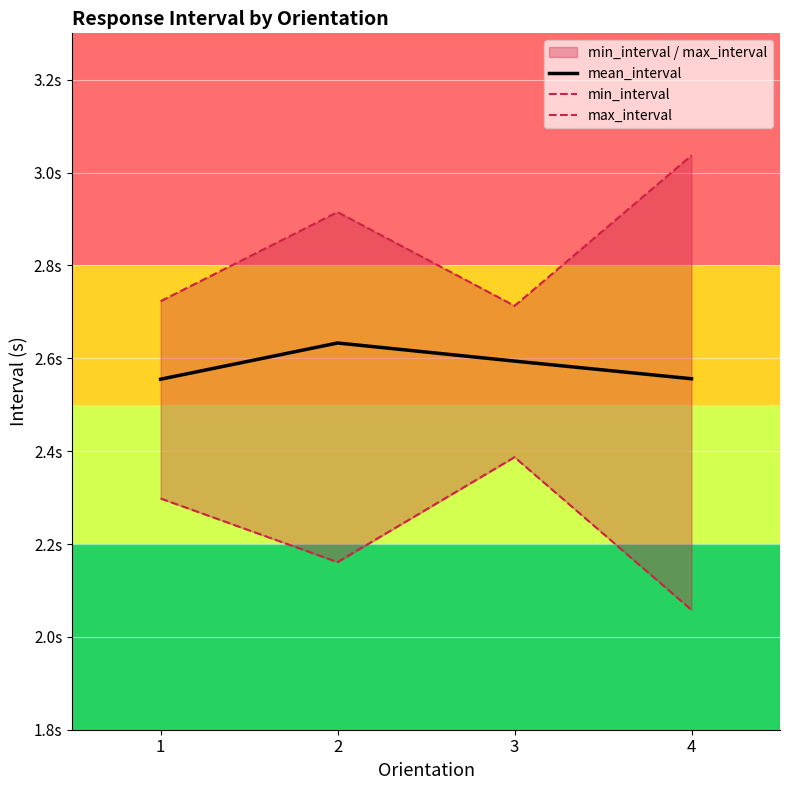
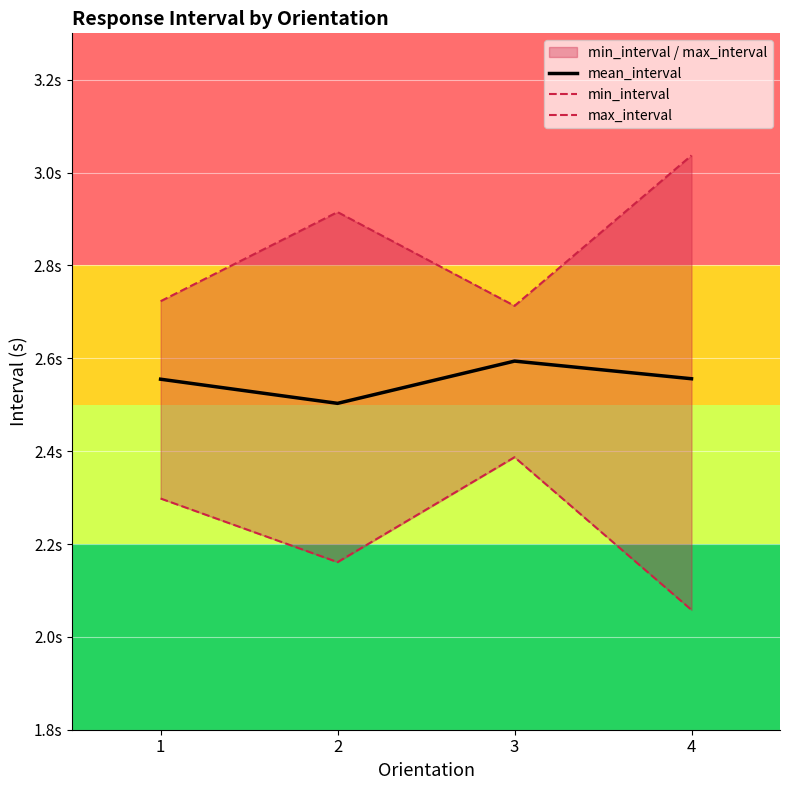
mean_interval, 2: 2.63s -> 2.50s
